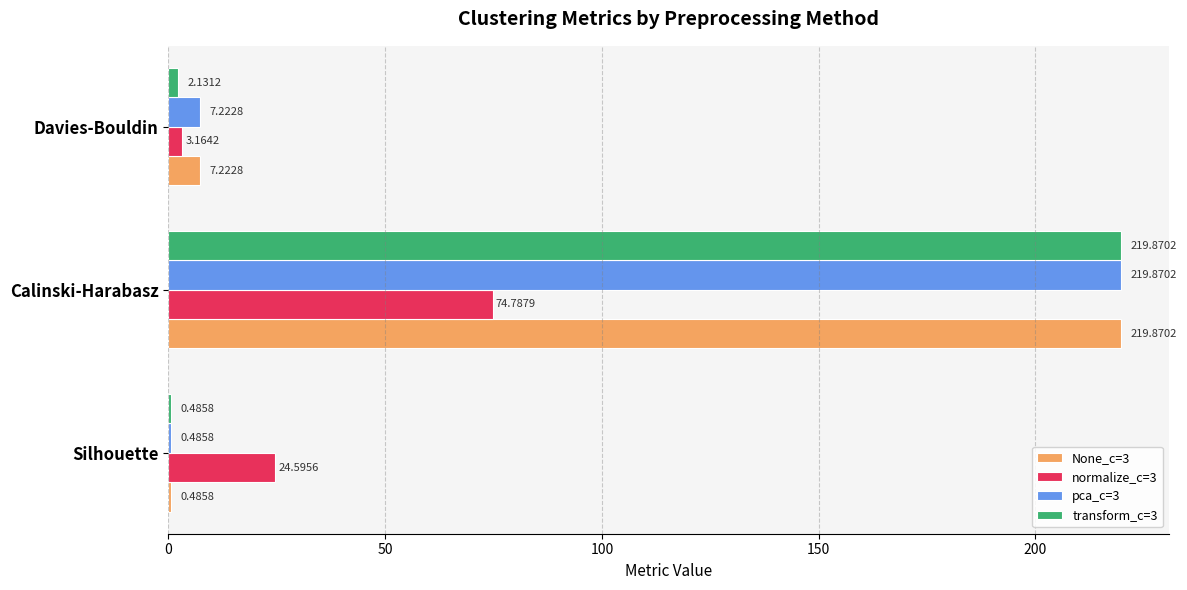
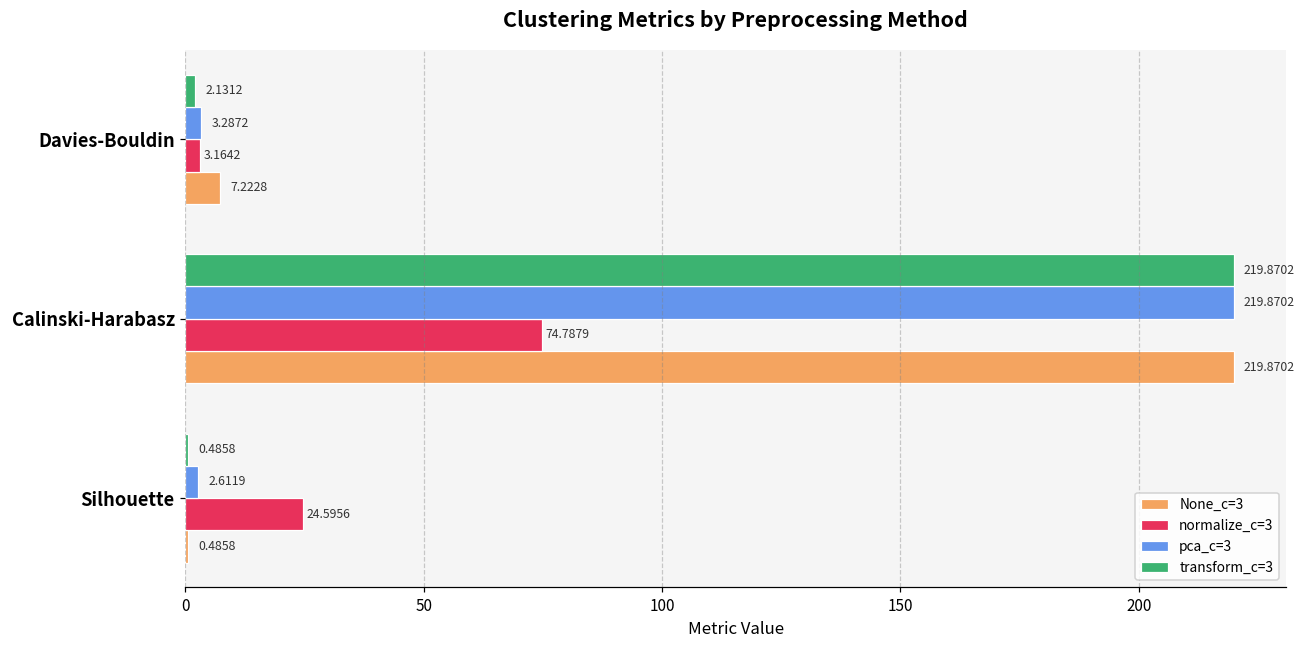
pca_c=3, Davies-Bouldin: 7.2228 -> 3.2872
pca_c=3, Silhouette: 0.4858 -> 2.6119
